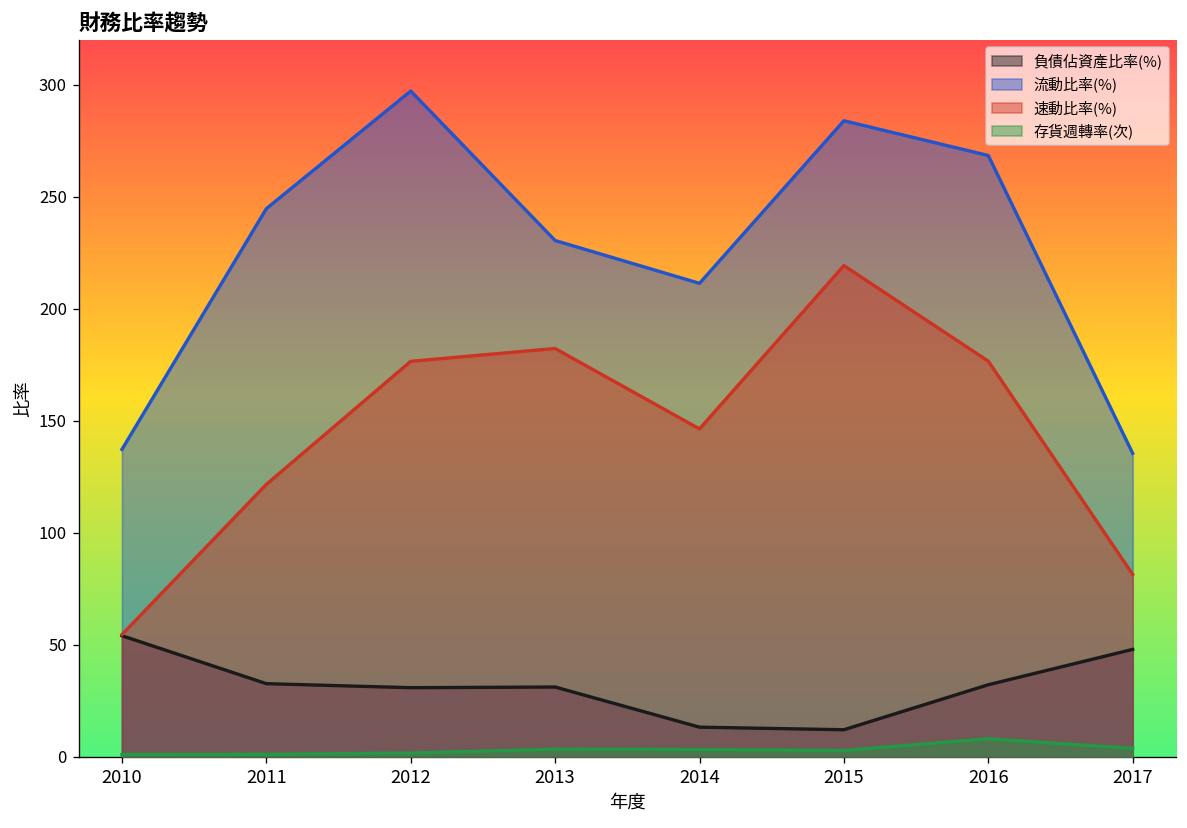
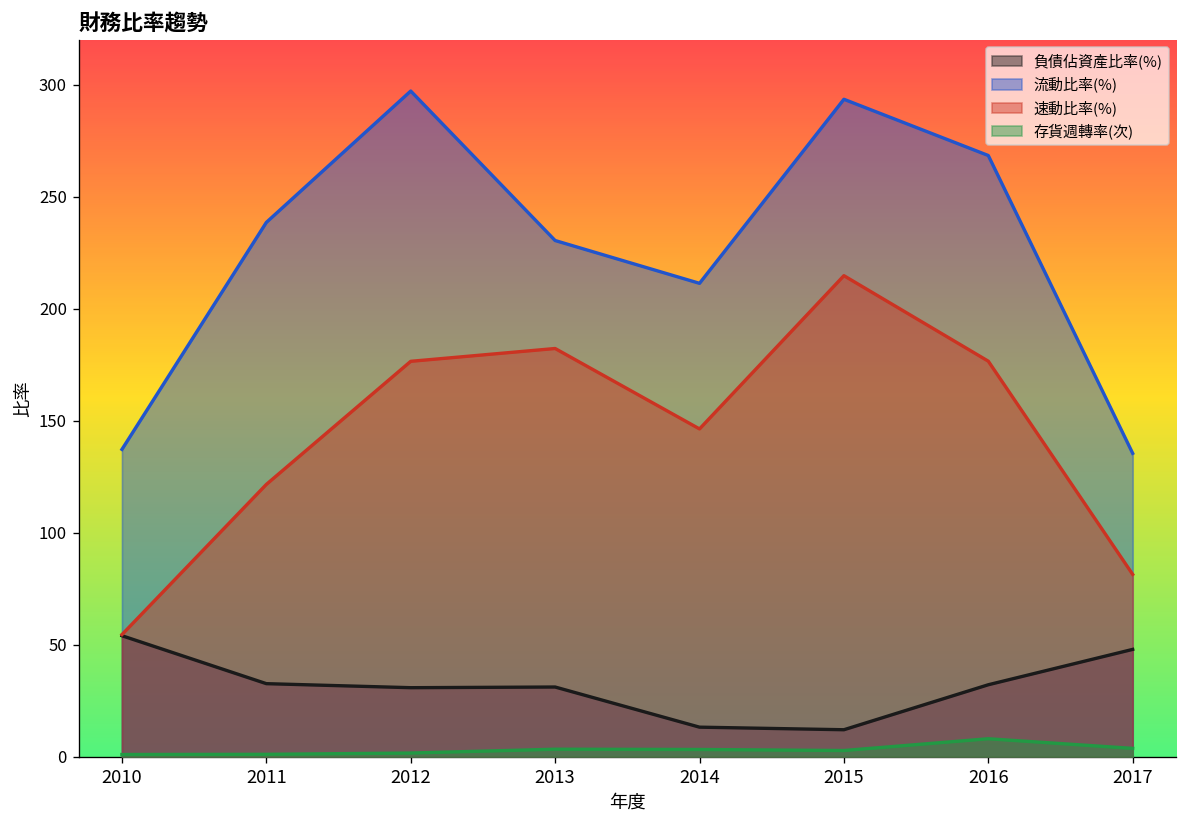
流動比率(%), 2011: 245 -> 239
流動比率(%), 2015: 284 -> 294
速動比率(%), 2015: 219 -> 215
